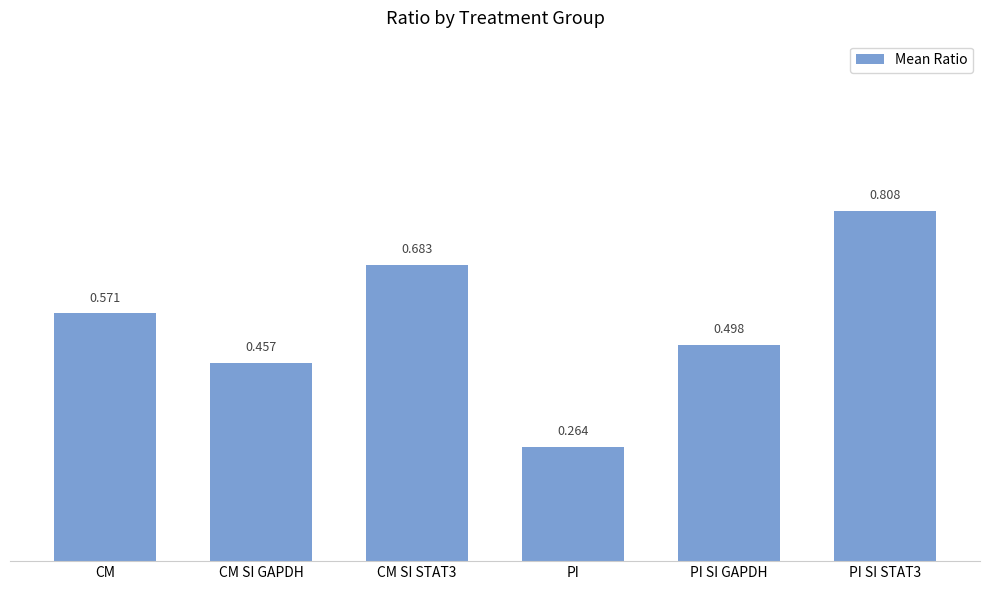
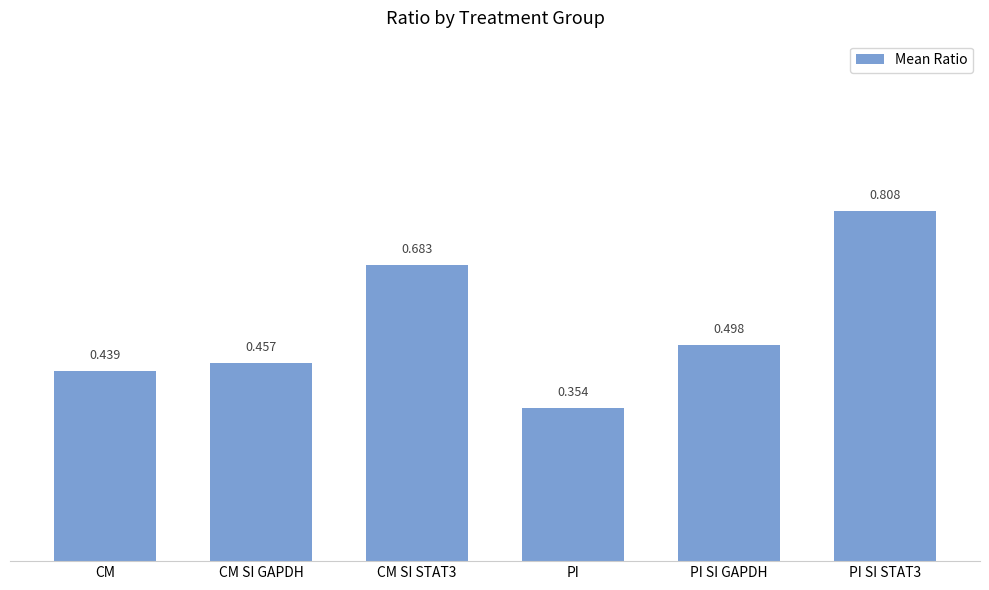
CM: 0.571 -> 0.439
PI: 0.264 -> 0.354
